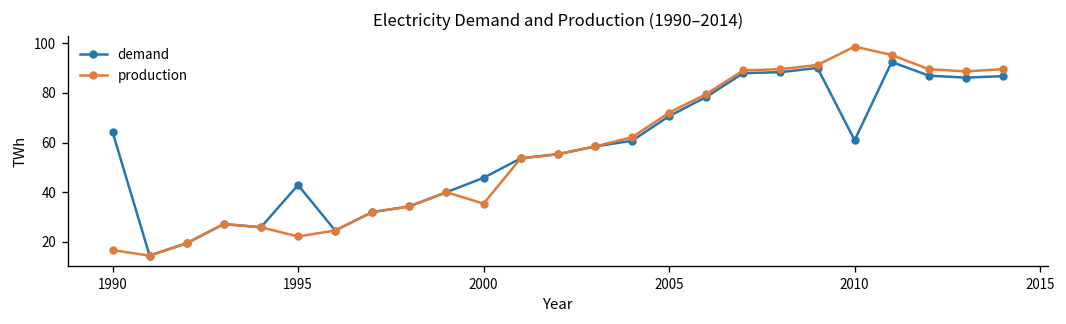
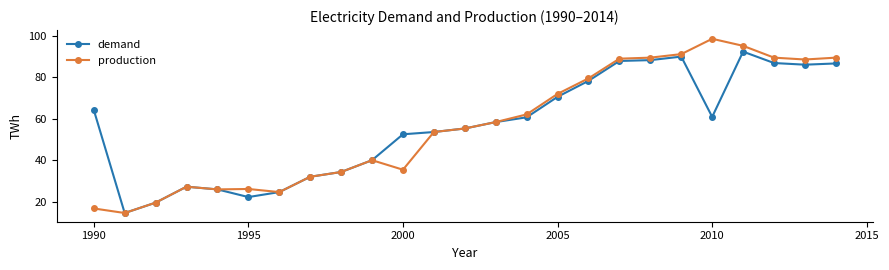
demand, 1995: 43 -> 22
production, 1995: 22 -> 26
demand, 2000: 46 -> 53
